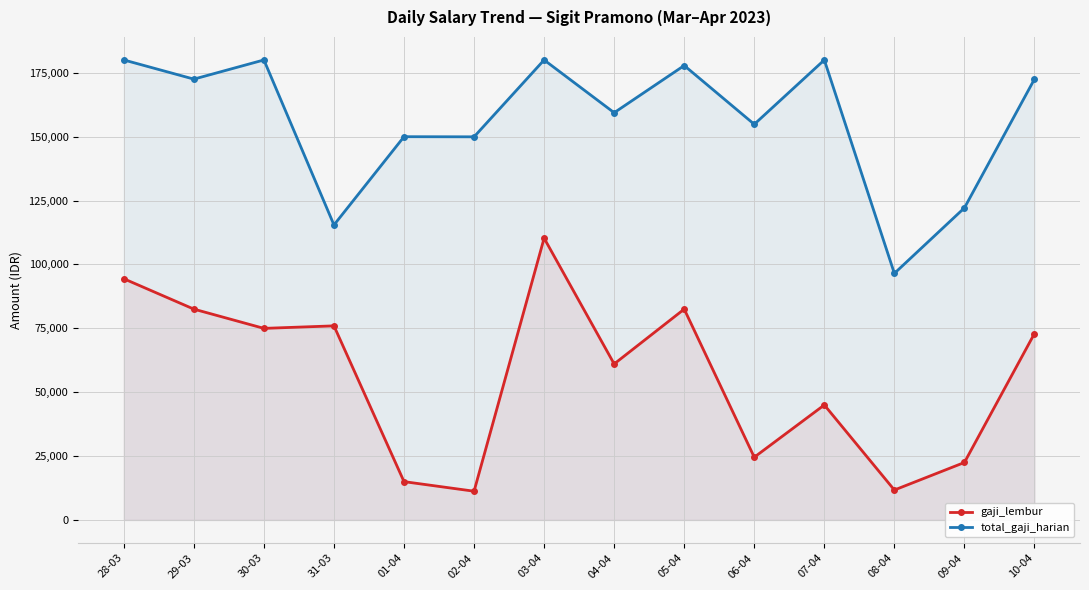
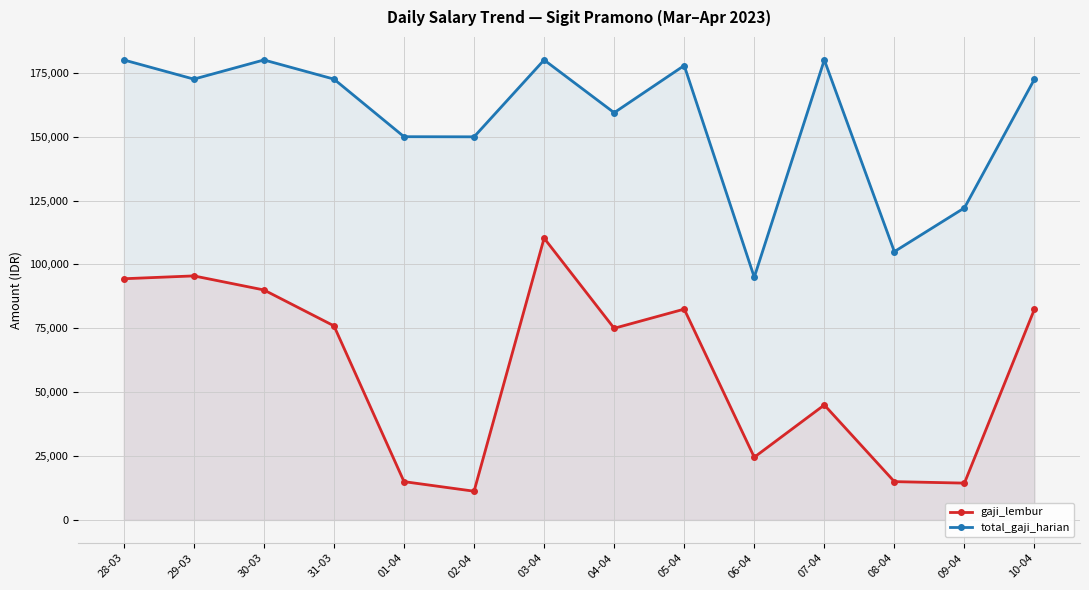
gaji_lembur, 29-03: 83,000 -> 96,000
gaji_lembur, 30-03: 75,000 -> 90,000
total_gaji_harian, 31-03: 115,000 -> 173,000
gaji_lembur, 04-04: 61,000 -> 75,000
total_gaji_harian, 06-04: 155,000 -> 95,000
gaji_lembur, 08-04: 12,000 -> 15,000
total_gaji_harian, 08-04: 96,000 -> 105,000
gaji_lembur, 09-04: 23,000 -> 14,000
gaji_lembur, 10-04: 73,000 -> 83,000
